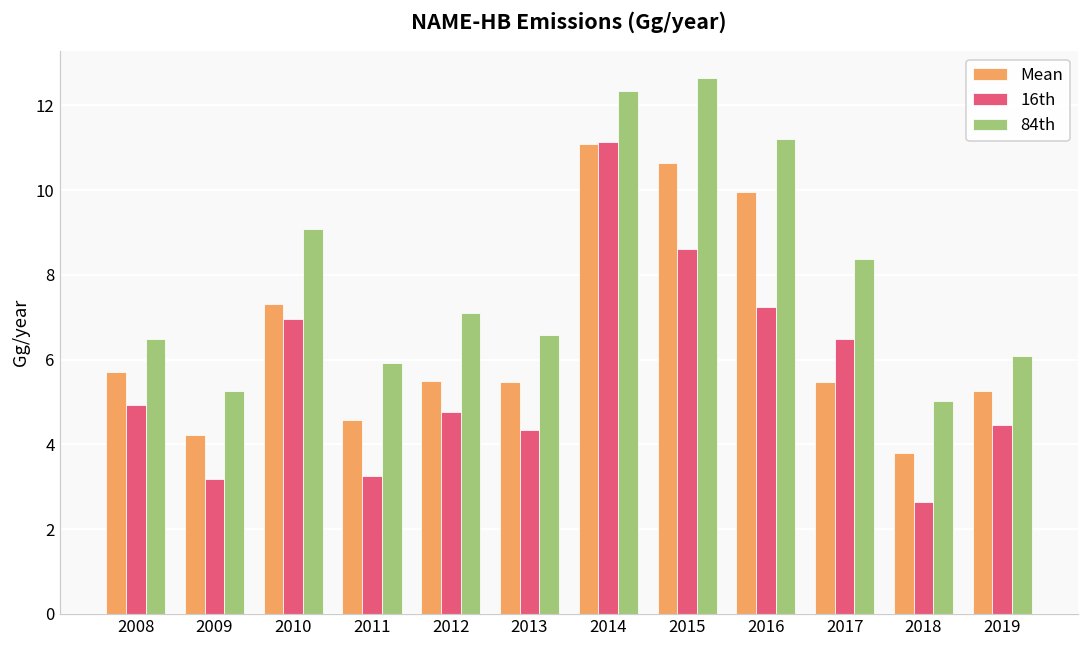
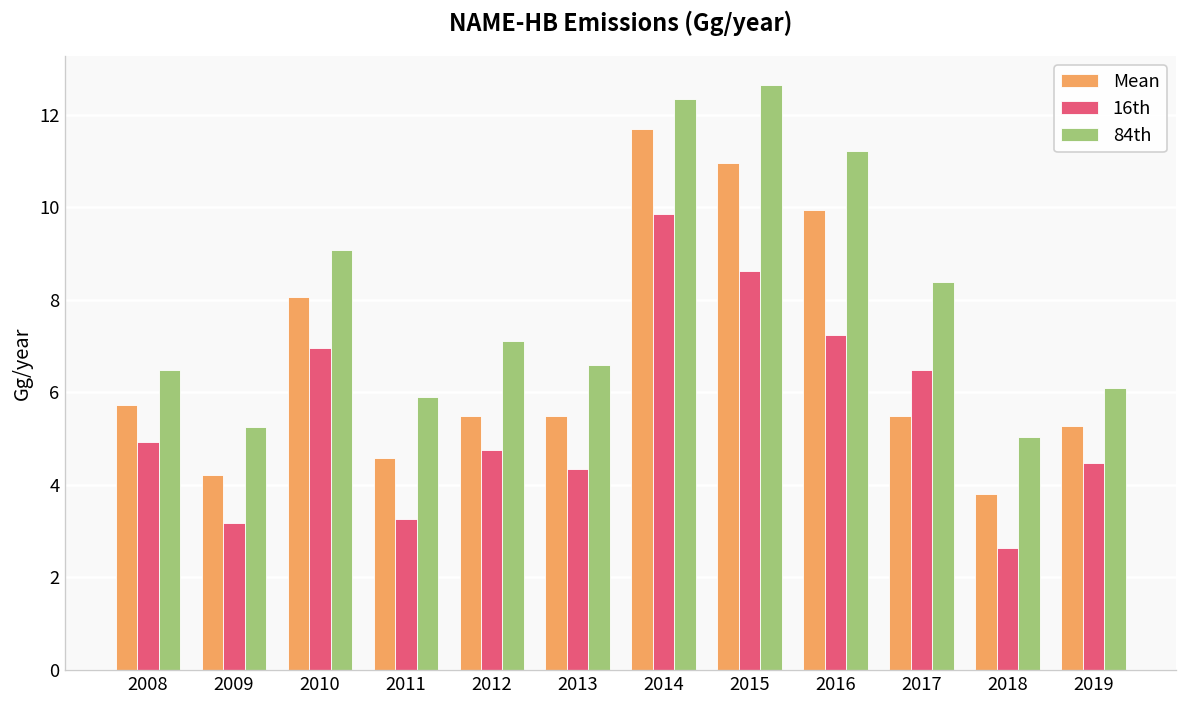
Mean, 2010: 7.3 -> 8.1
Mean, 2014: 11.1 -> 11.7
16th, 2014: 11.1 -> 9.9
Mean, 2015: 10.6 -> 11.0
